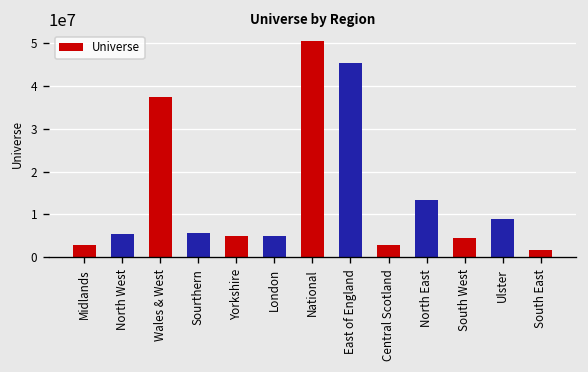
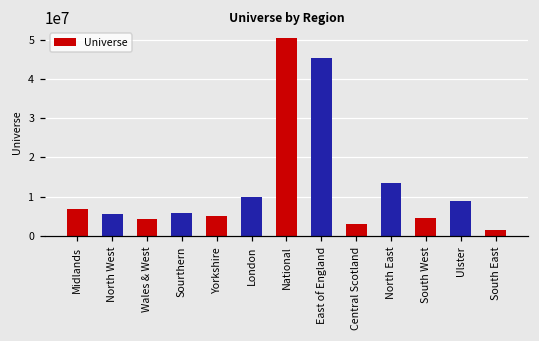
Midlands: 3000000 -> 7000000
Wales & West: 37000000 -> 4000000
London: 5000000 -> 10000000
